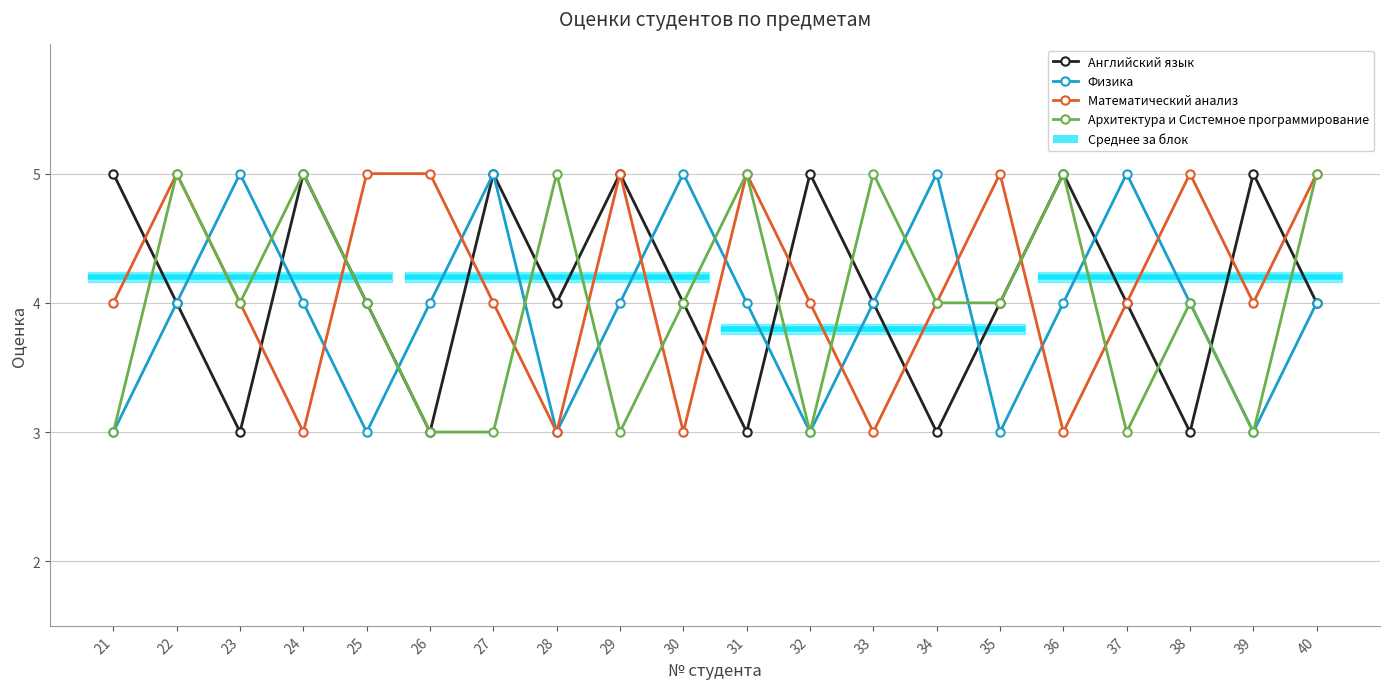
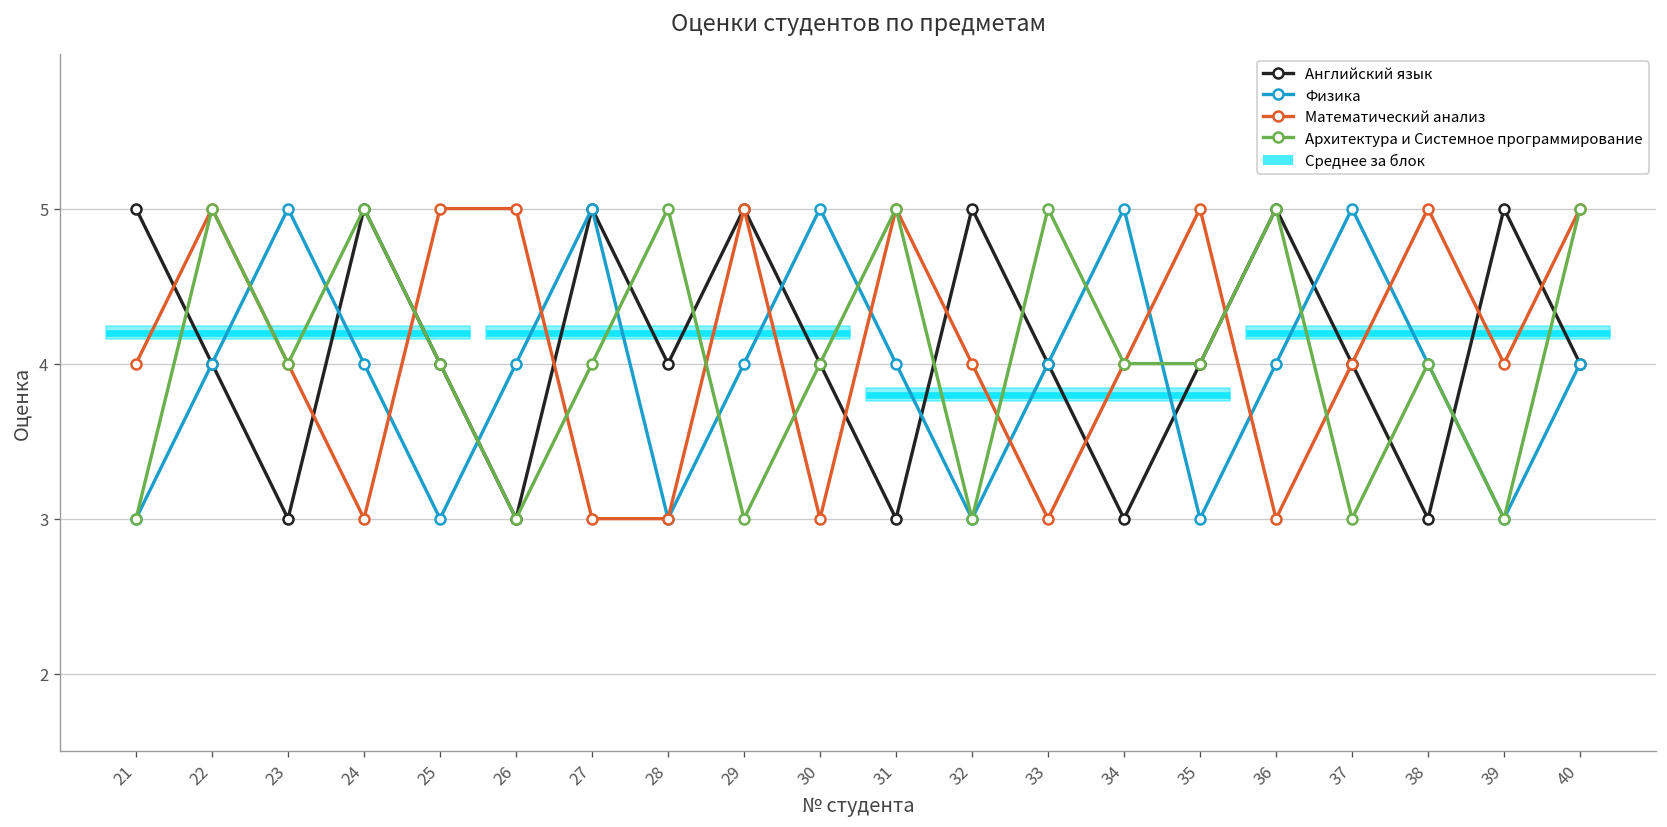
Математический анализ, 27: 4 -> 3
Архитектура и Системное программирование, 27: 3 -> 4
